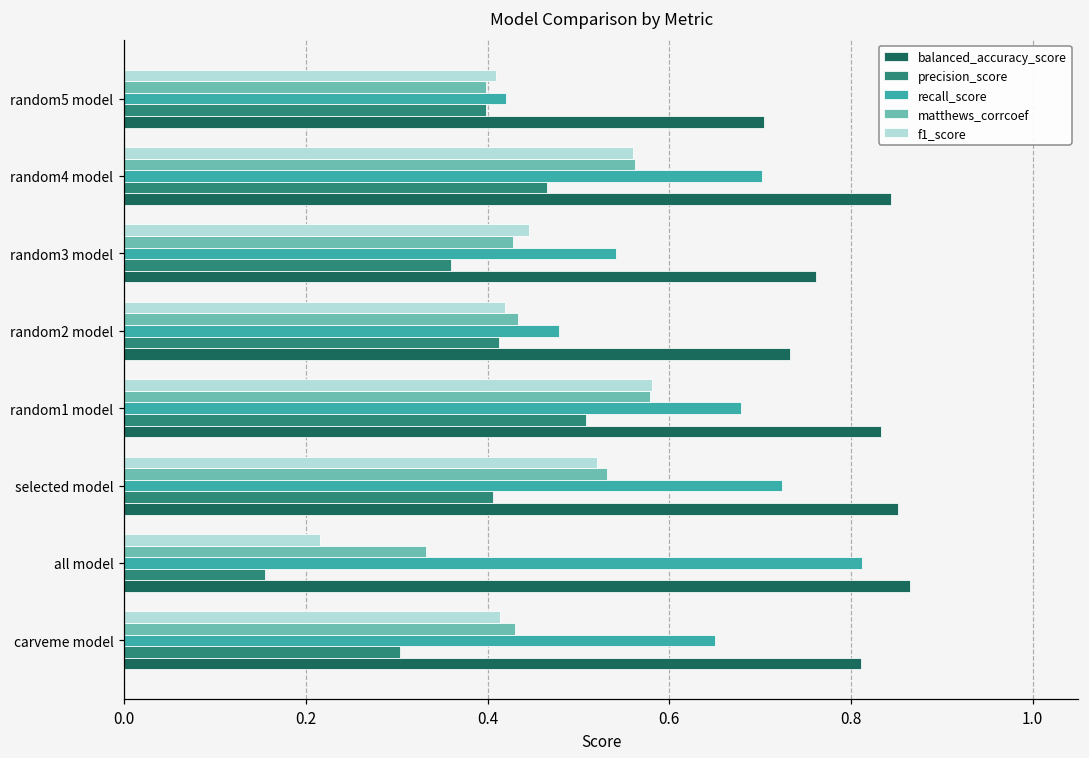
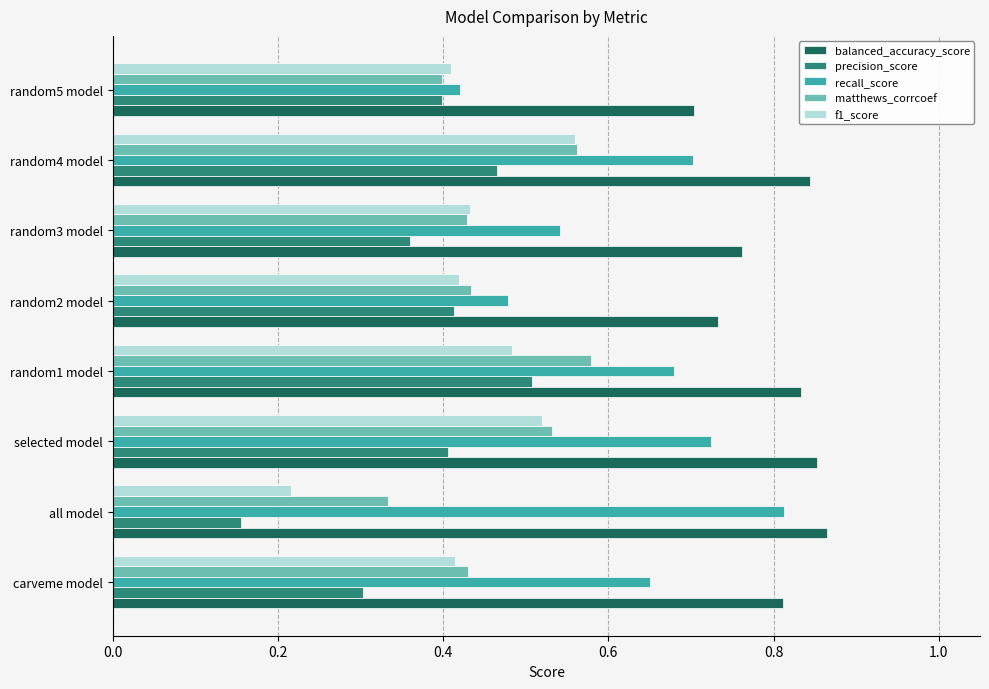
f1_score, random3 model: 0.45 -> 0.43
f1_score, random1 model: 0.58 -> 0.48
